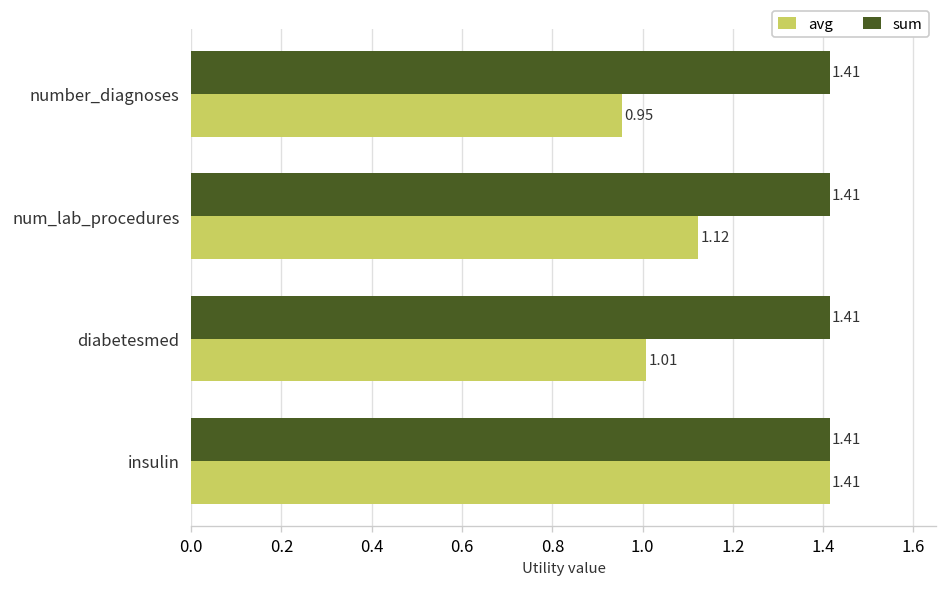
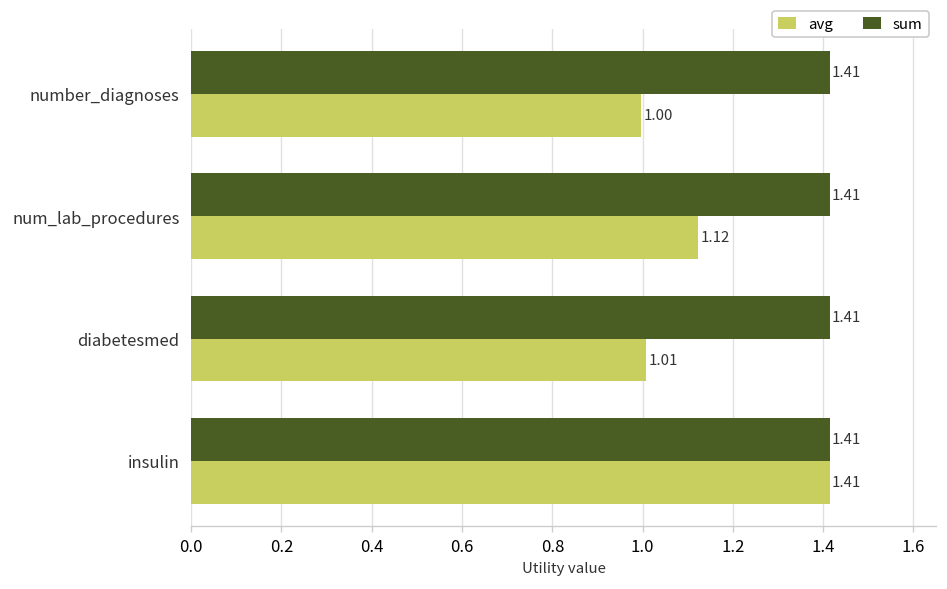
avg, number_diagnoses: 0.95 -> 1.00
